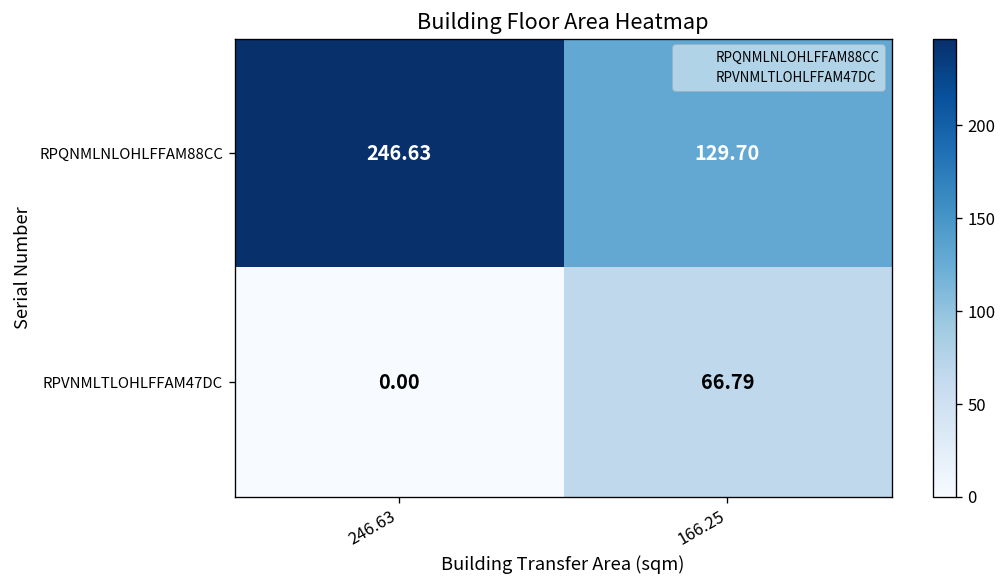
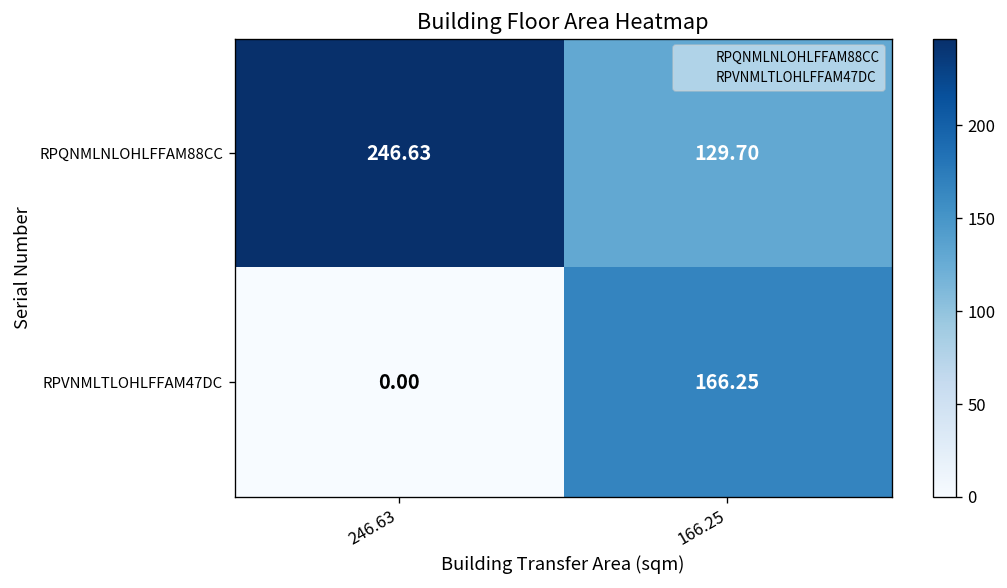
RPVNMLTLOHLFFAM47DC, 166.25: 66.79 -> 166.25
